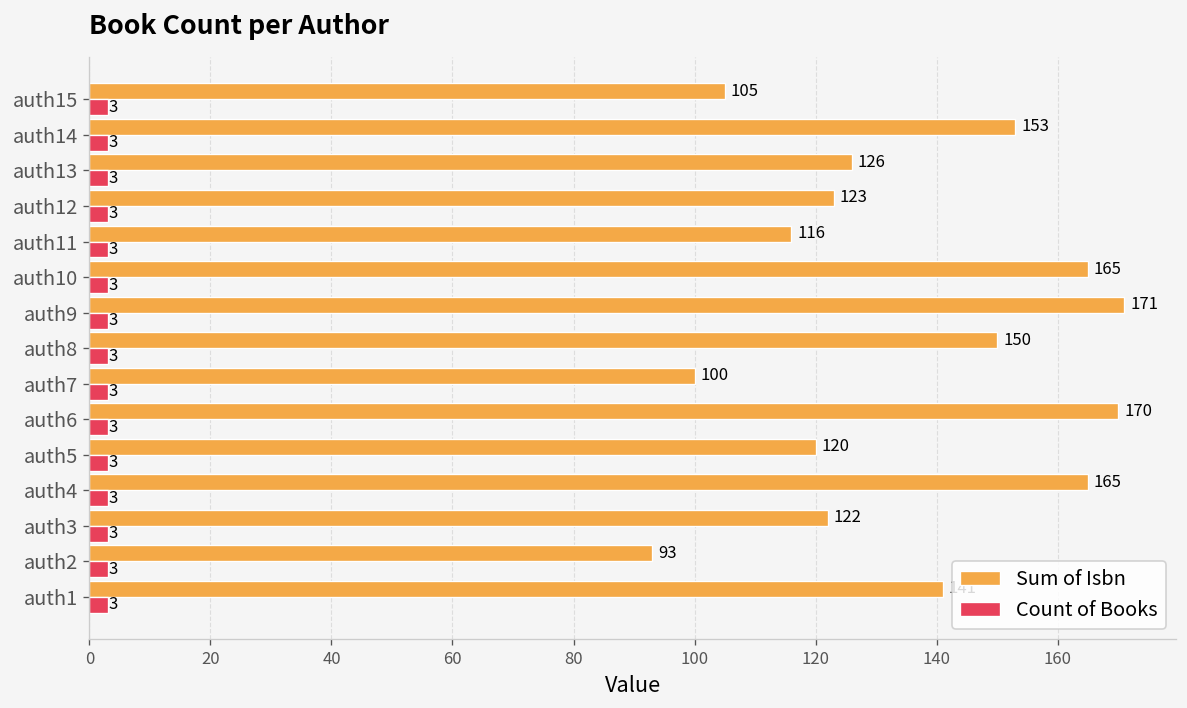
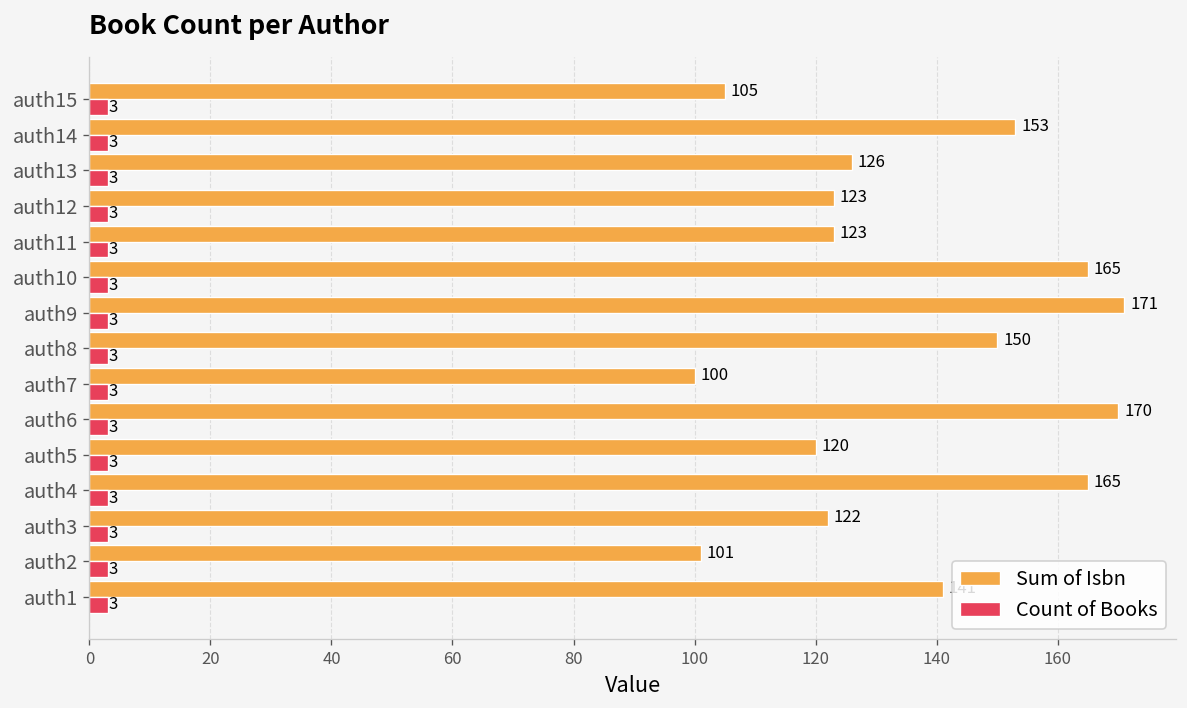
Sum of Isbn, auth11: 116 -> 123
Sum of Isbn, auth2: 93 -> 101
